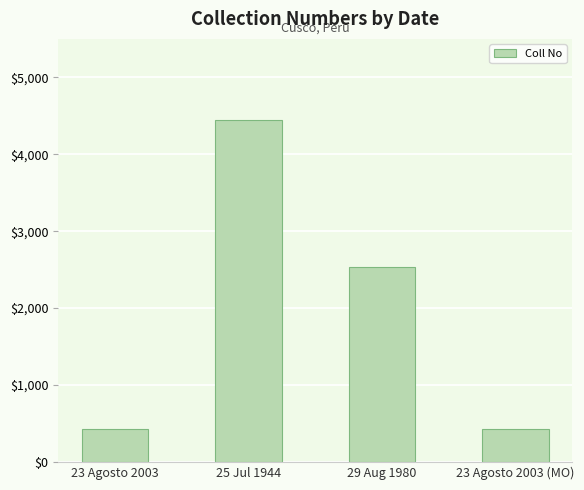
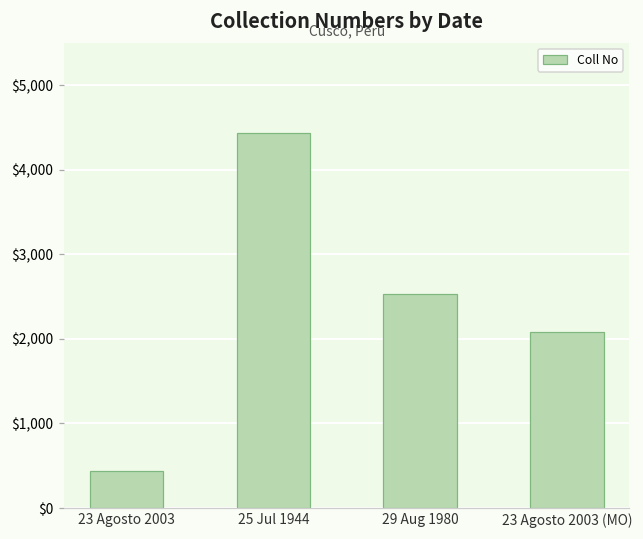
23 Agosto 2003 (MO): $400 -> $2,100
